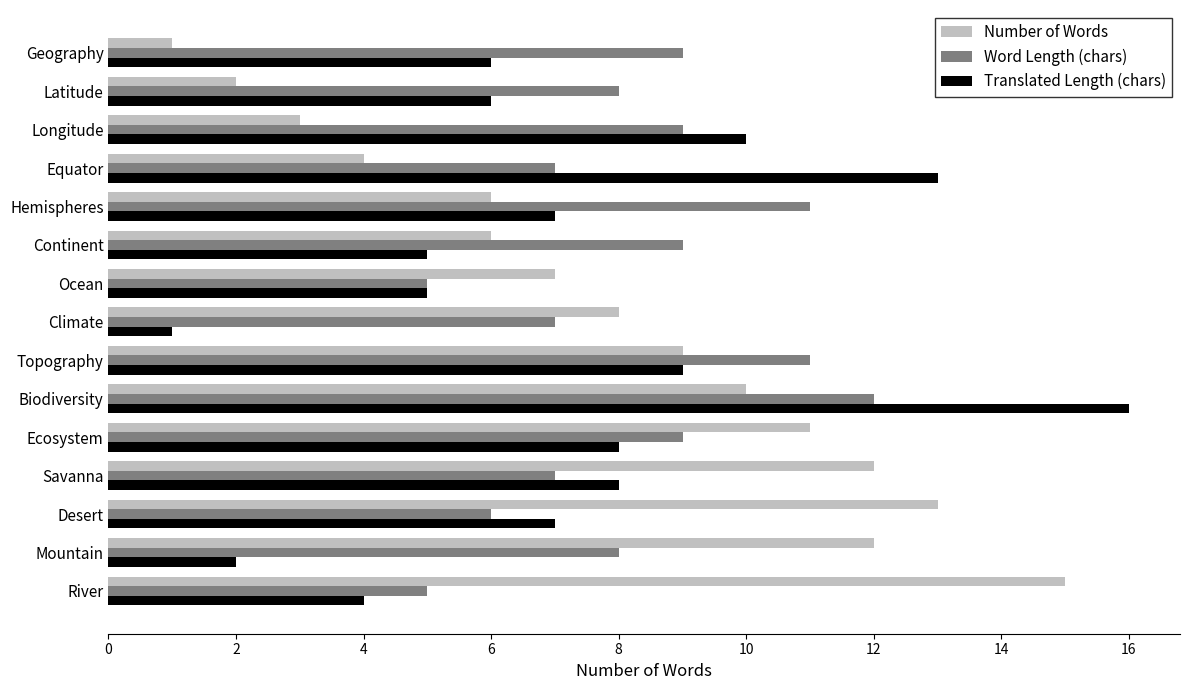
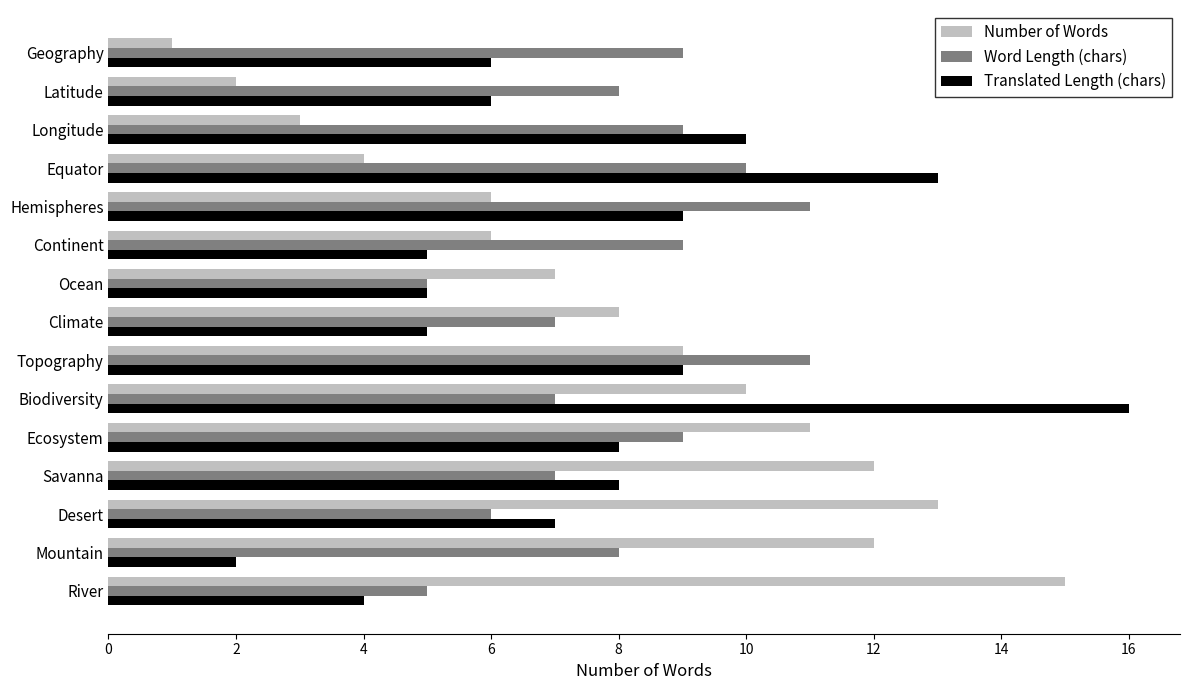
Word Length (chars), Equator: 7 -> 10
Translated Length (chars), Hemispheres: 7 -> 9
Translated Length (chars), Climate: 1 -> 5
Word Length (chars), Biodiversity: 12 -> 7
